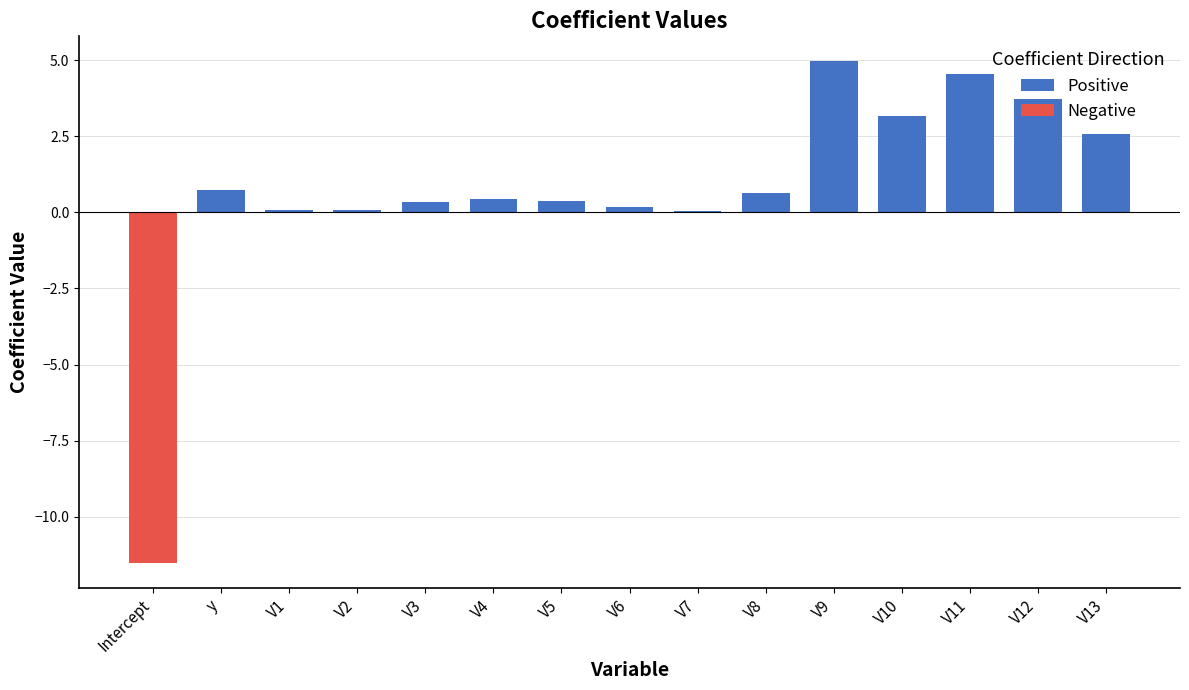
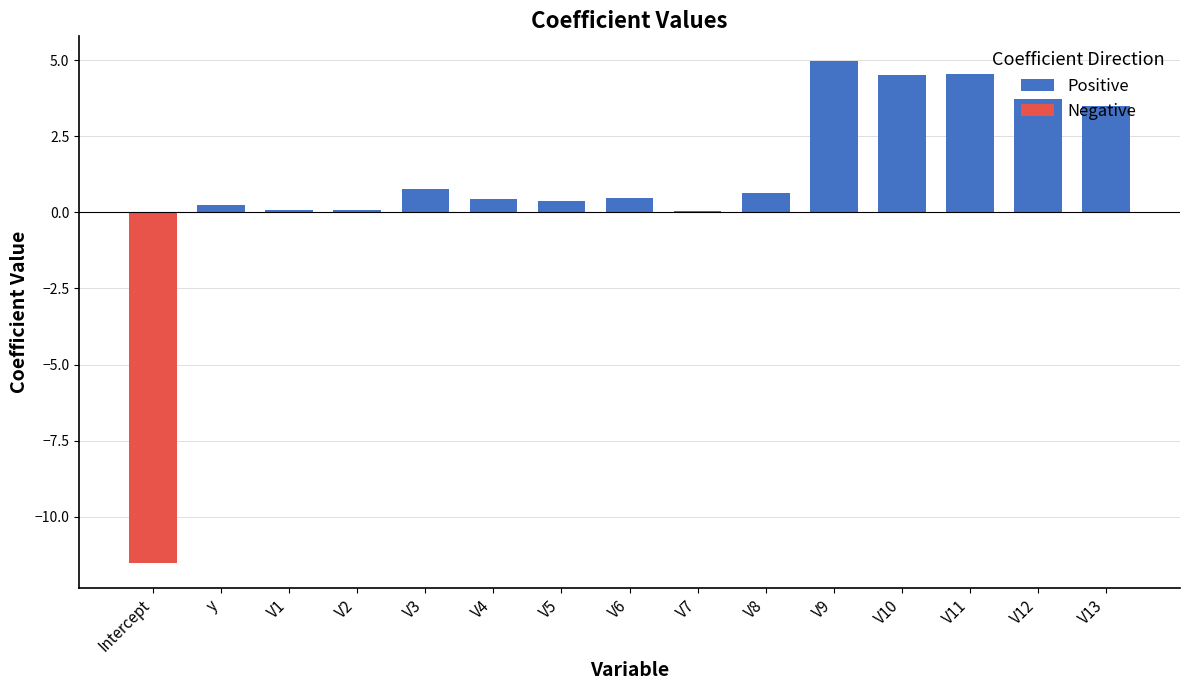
Positive, y: 0.7 -> 0.2
Positive, V3: 0.3 -> 0.8
Positive, V6: 0.2 -> 0.5
Positive, V10: 3.2 -> 4.5
Positive, V13: 2.6 -> 3.5
